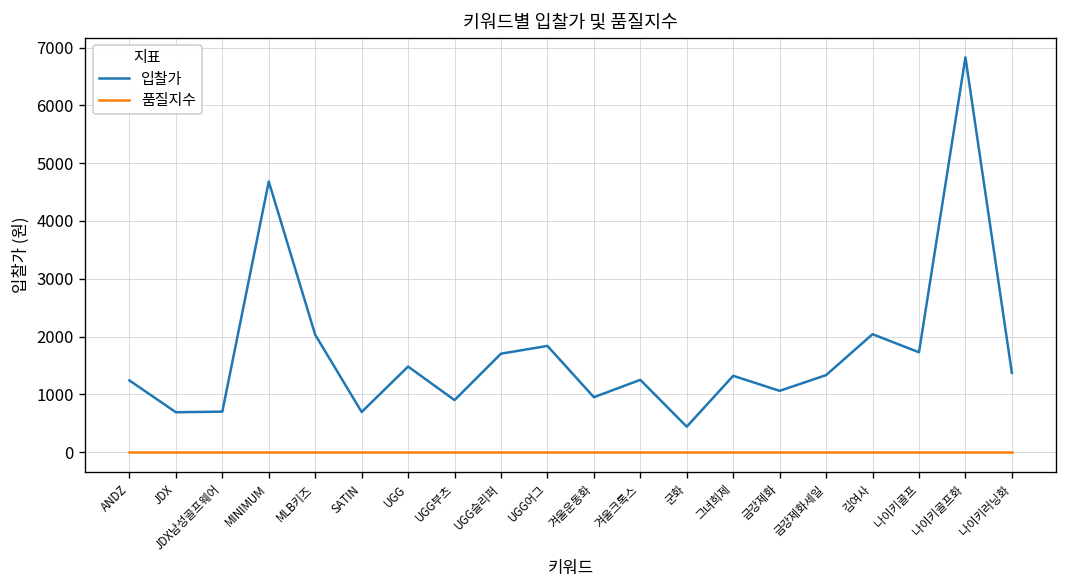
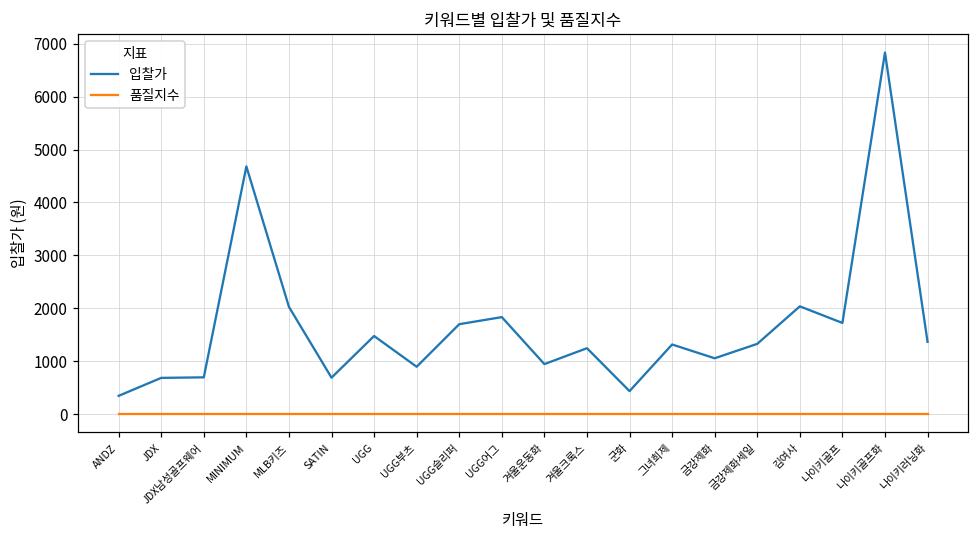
입찰가, ANDZ: 1200 -> 400
